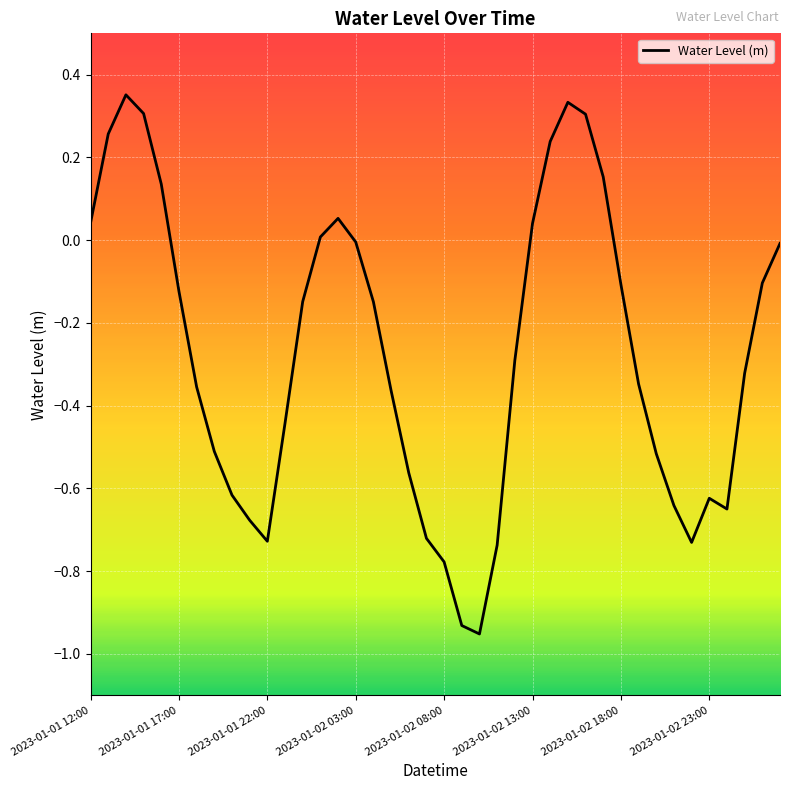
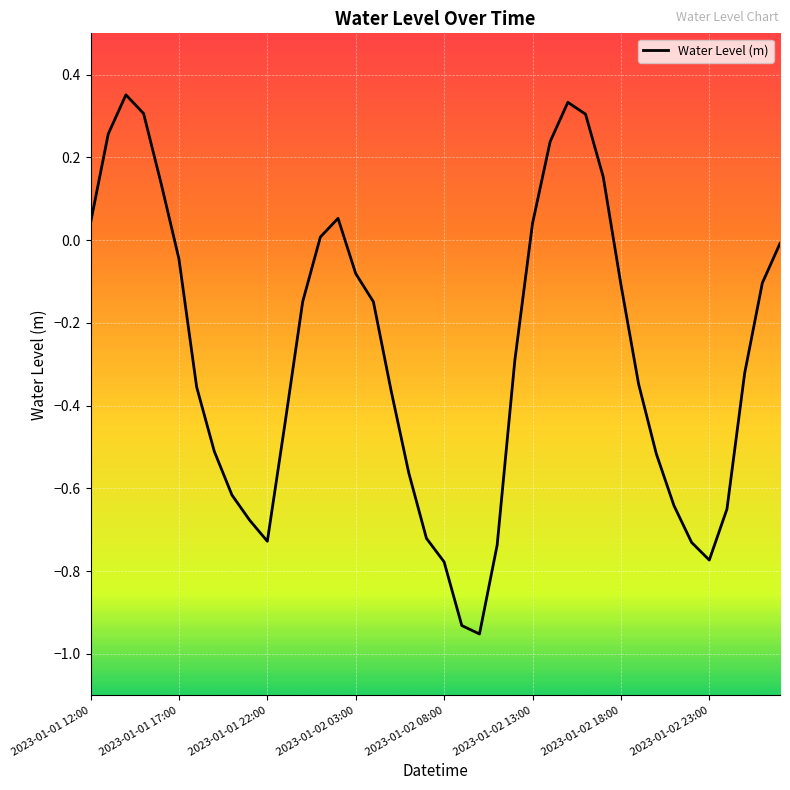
2023-01-01 17:00: -0.12 -> -0.05
2023-01-02 03:00: 0.00 -> -0.08
2023-01-02 23:00: -0.62 -> -0.77
